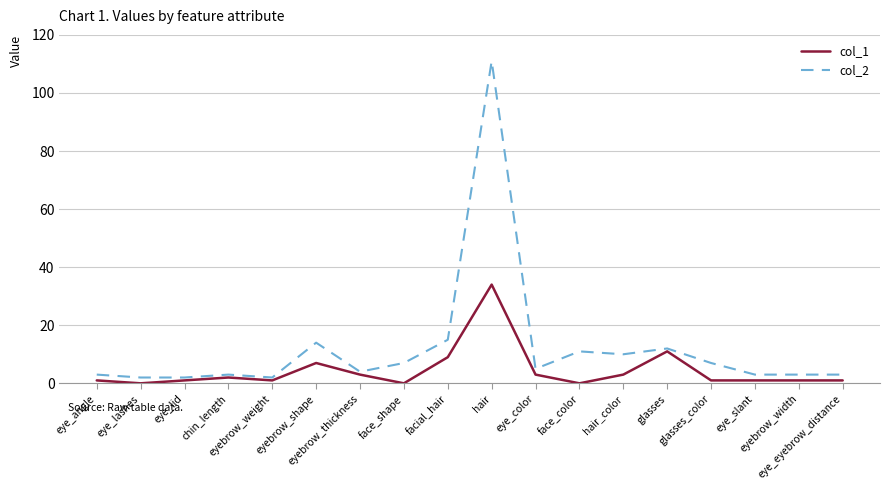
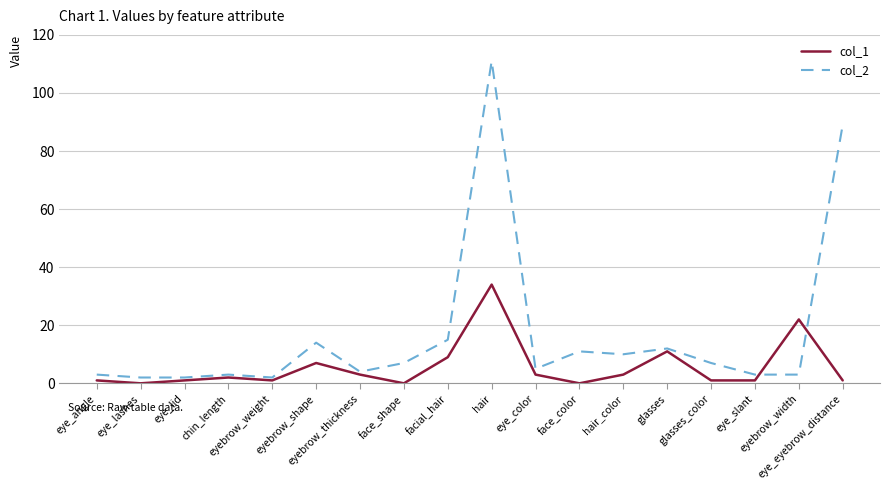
col_1, eyebrow_width: 1 -> 22
col_2, eye_eyebrow_distance: 3 -> 89
